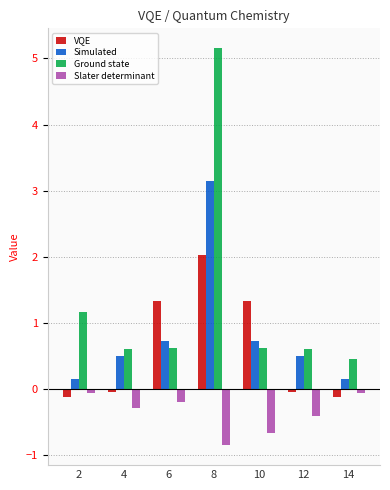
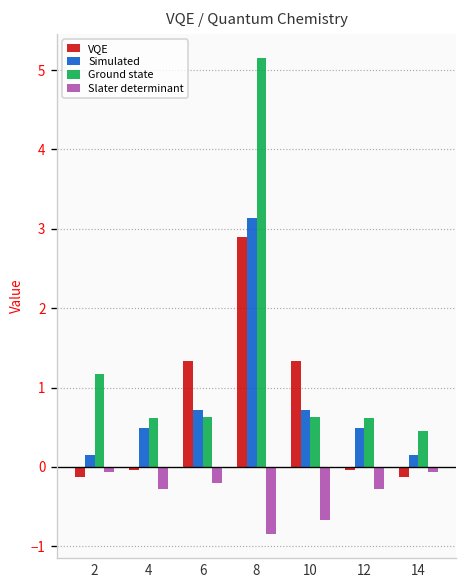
VQE, 8: 2.0 -> 2.9
Slater determinant, 12: -0.4 -> -0.3
